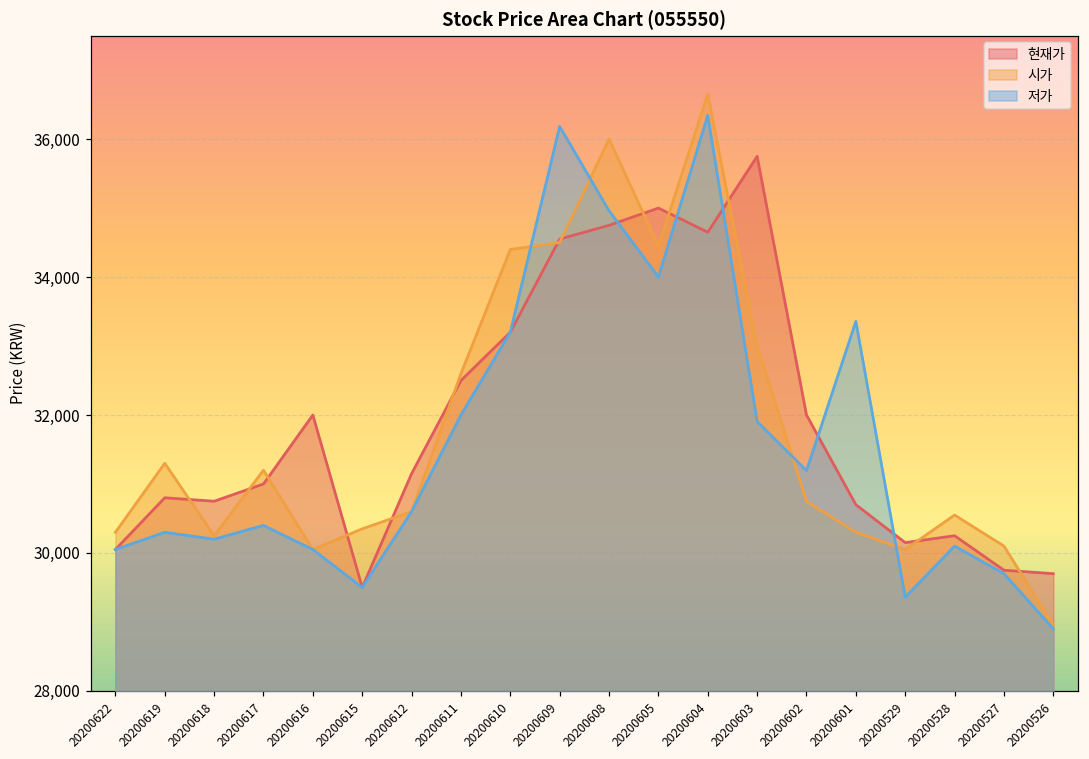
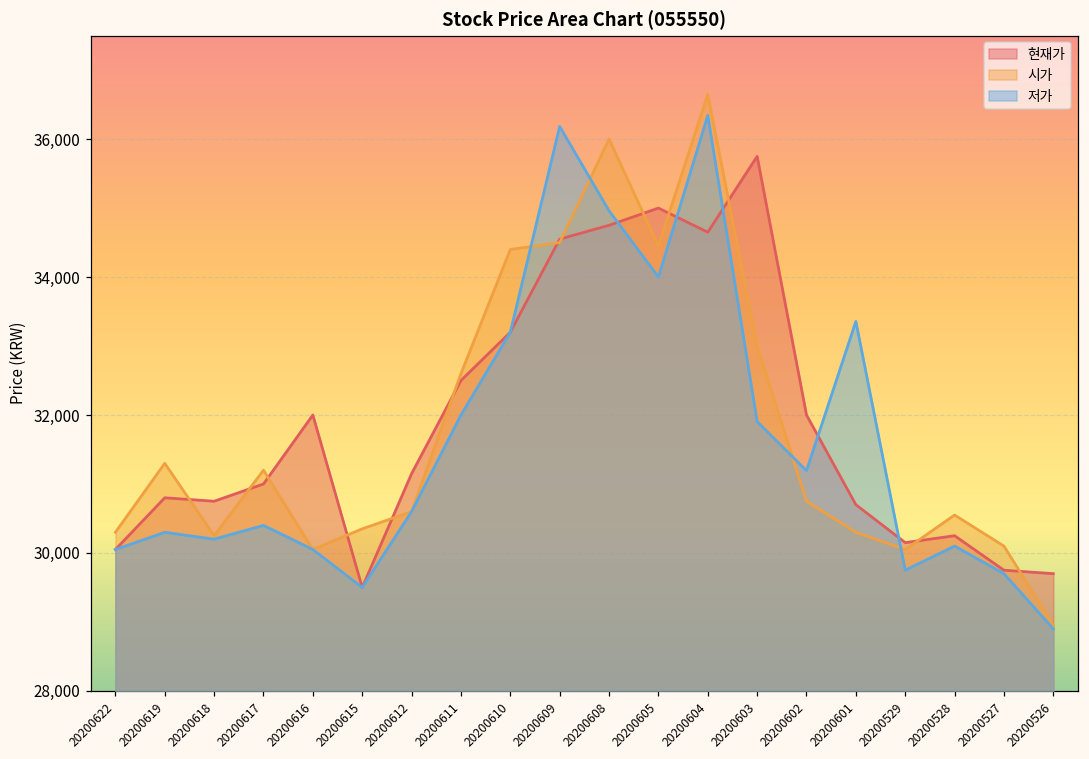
저가, 20200529: 29,400 -> 29,800
